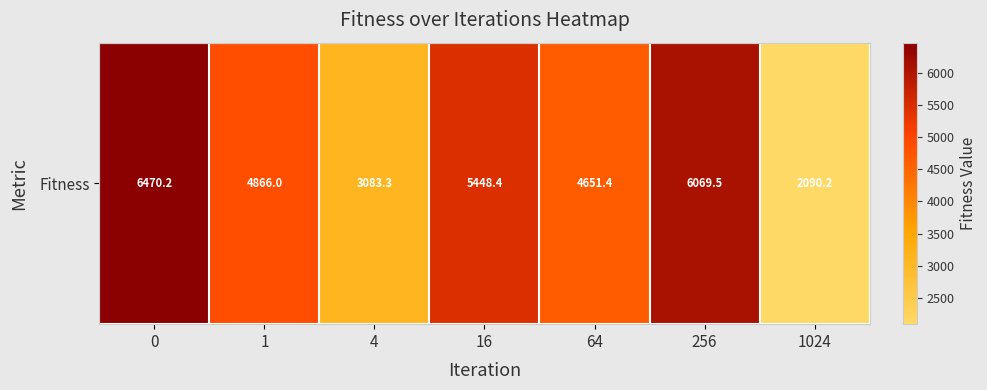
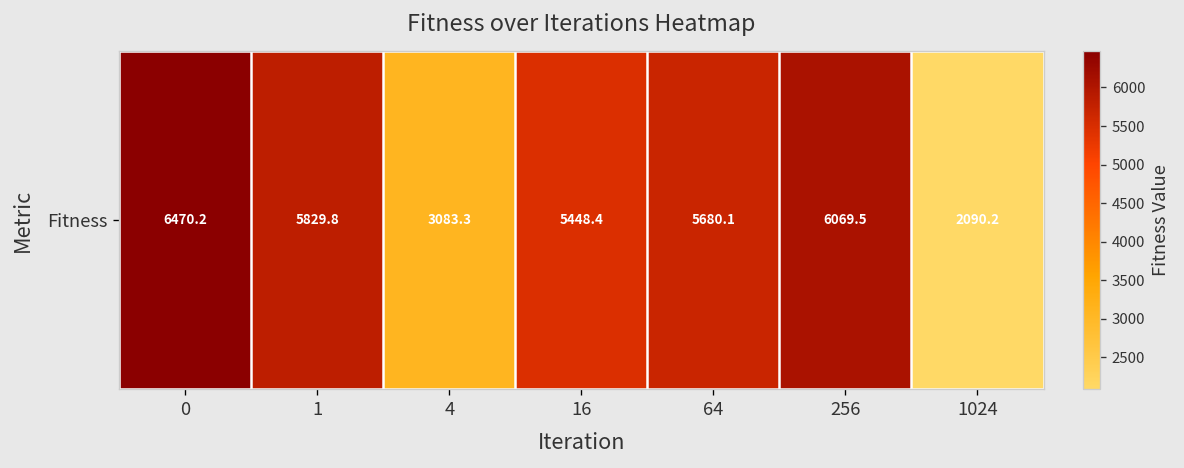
Fitness, 1: 4866.0 -> 5829.8
Fitness, 64: 4651.4 -> 5680.1
